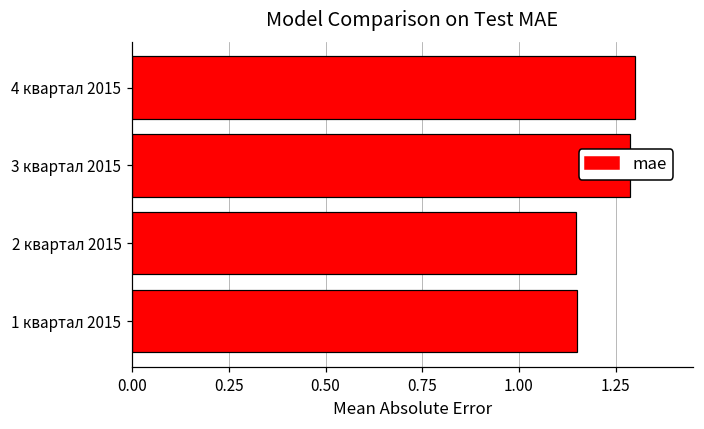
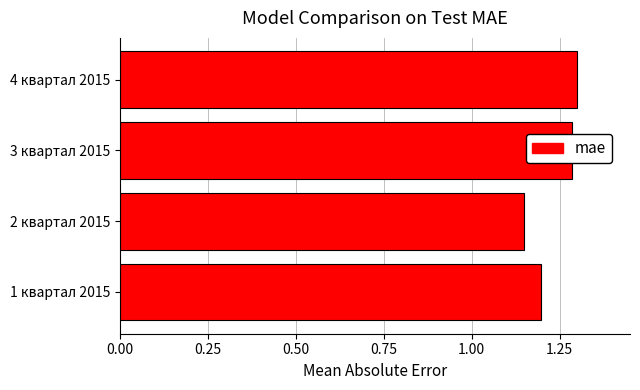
1 квартал 2015: 1.15 -> 1.20
